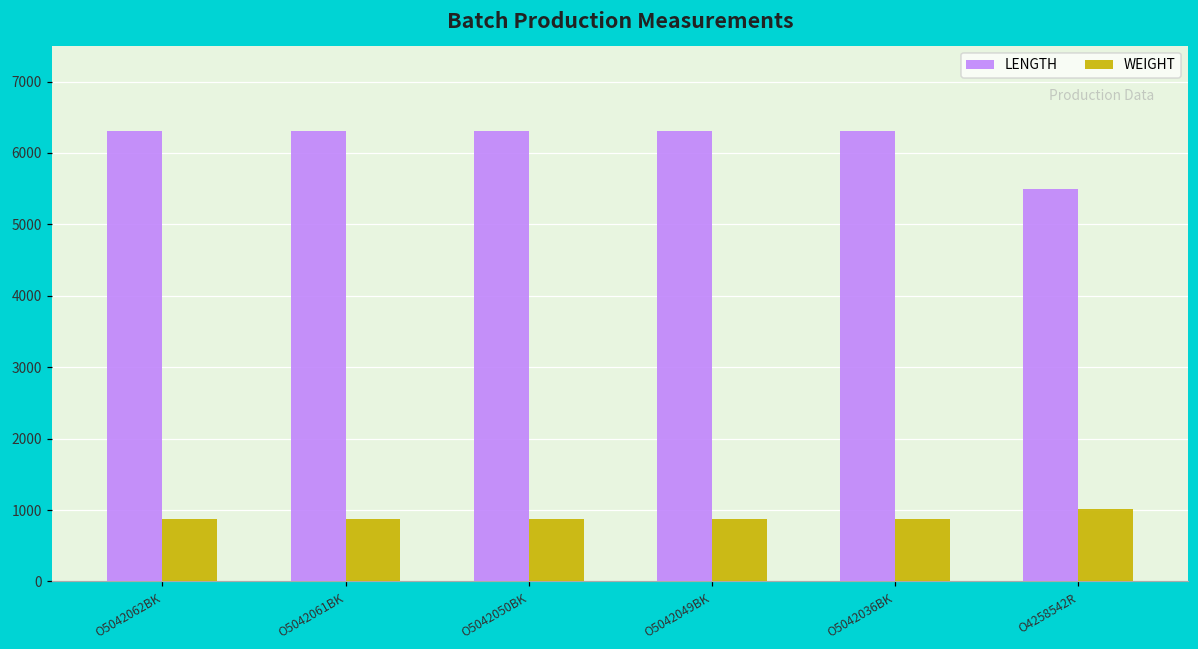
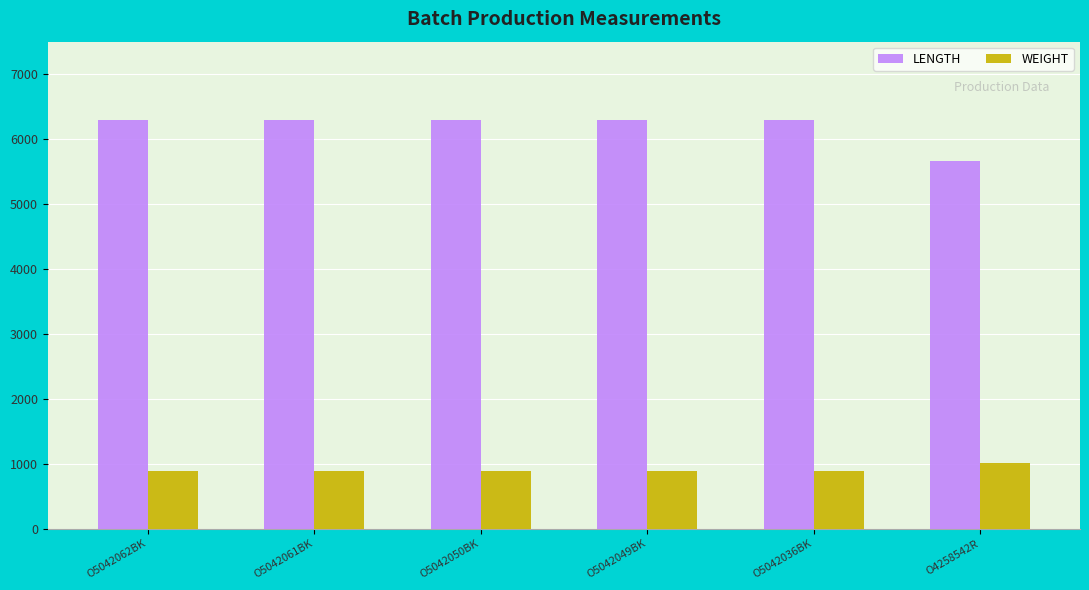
LENGTH, O4258542R: 5500 -> 5700
